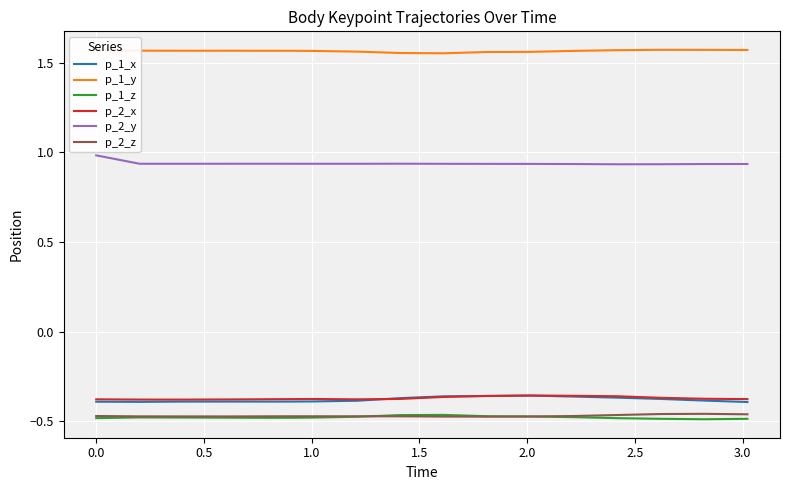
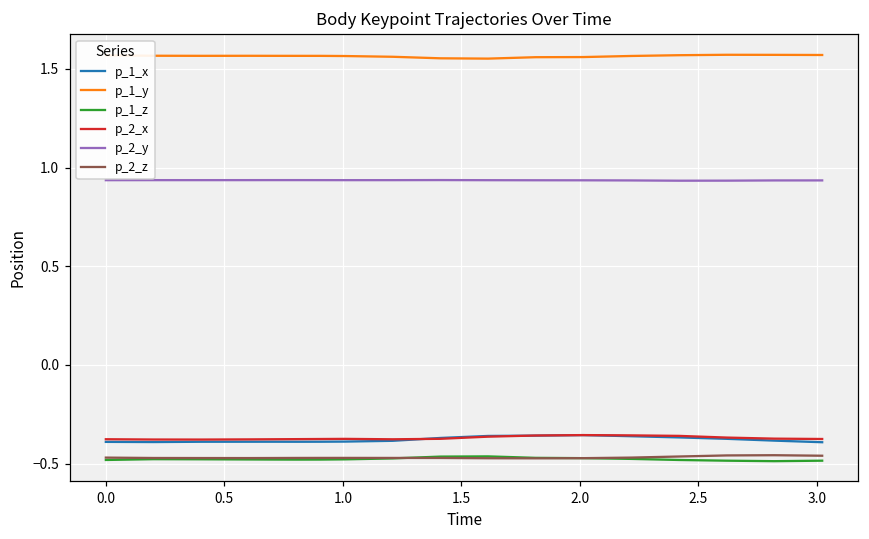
p_2_y, 0.0: 0.98 -> 0.94
